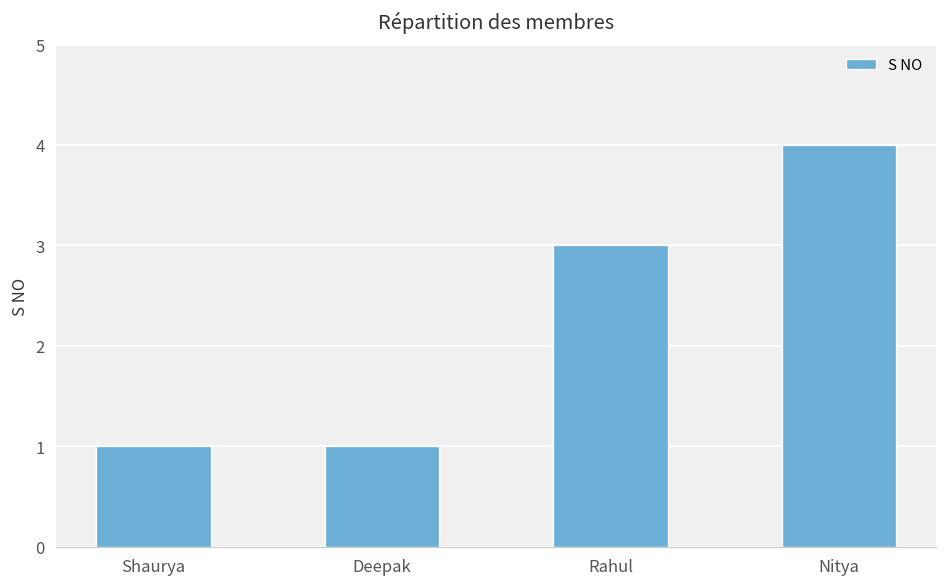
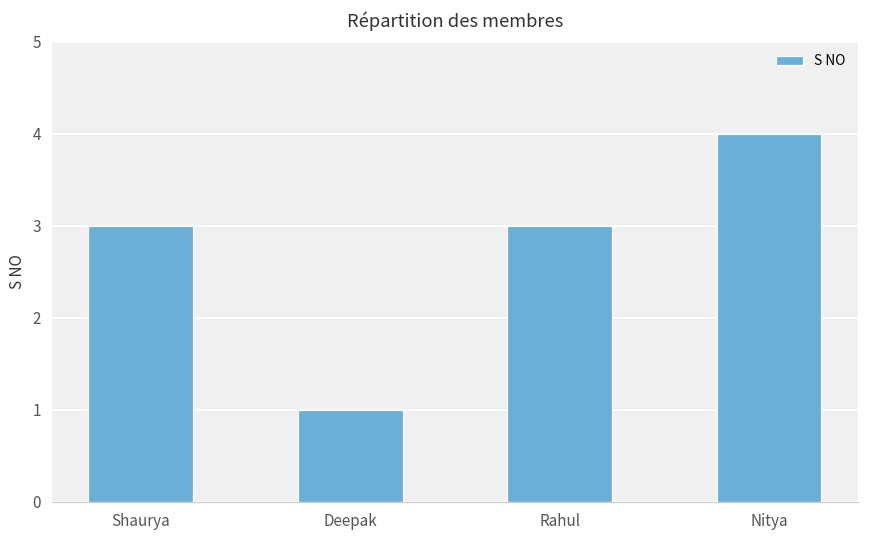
Shaurya: 1 -> 3
